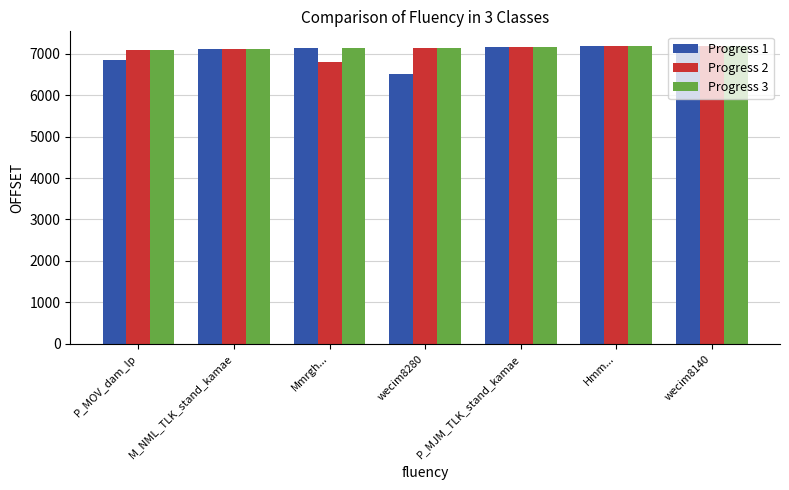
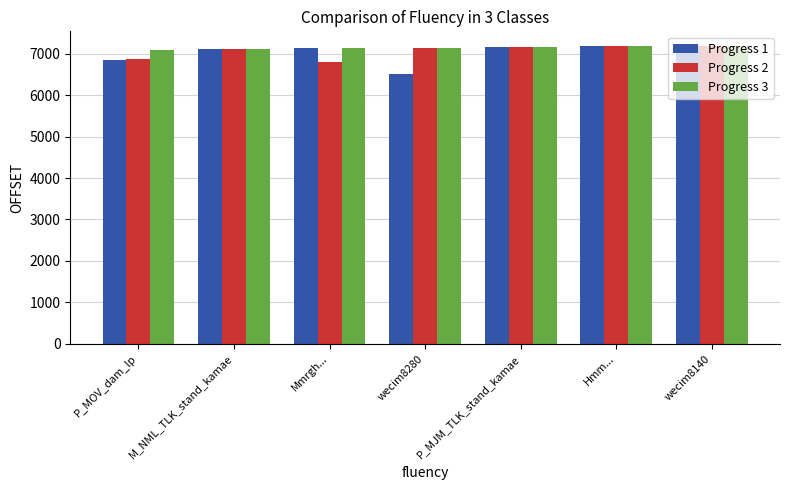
Progress 2, P_MOV_dam_lp: 7100 -> 6900
